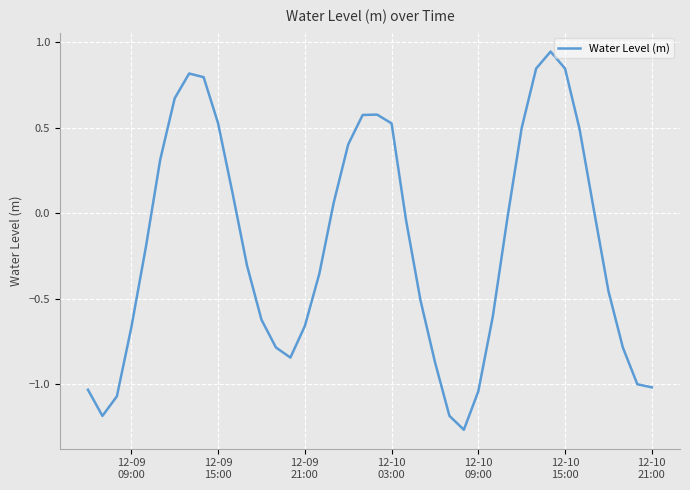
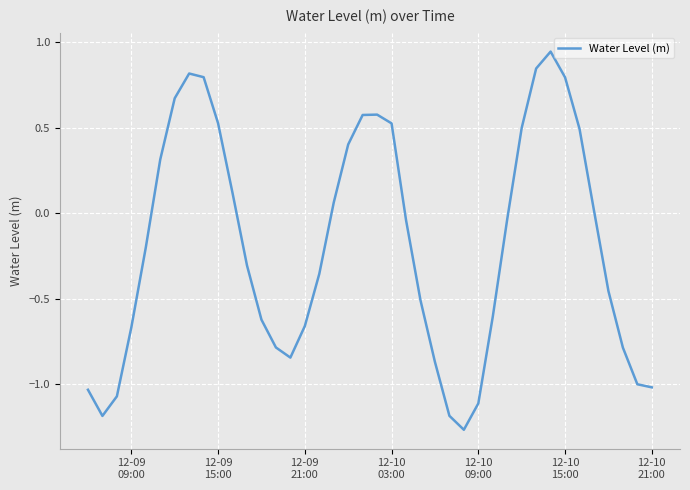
12-10 09:00: -1.04 -> -1.11
12-10 15:00: 0.84 -> 0.79
